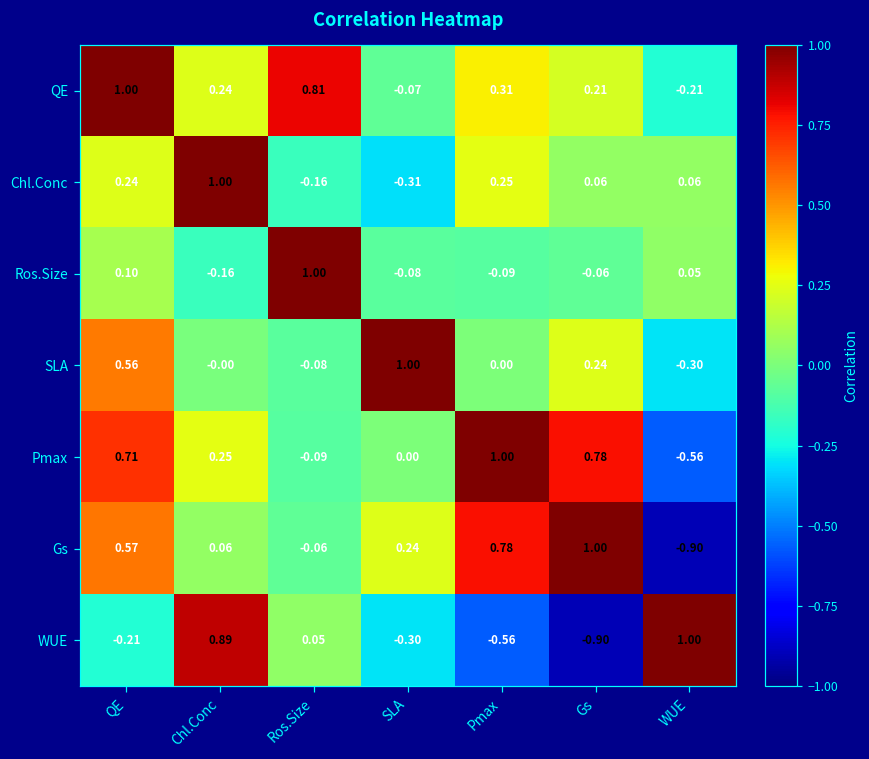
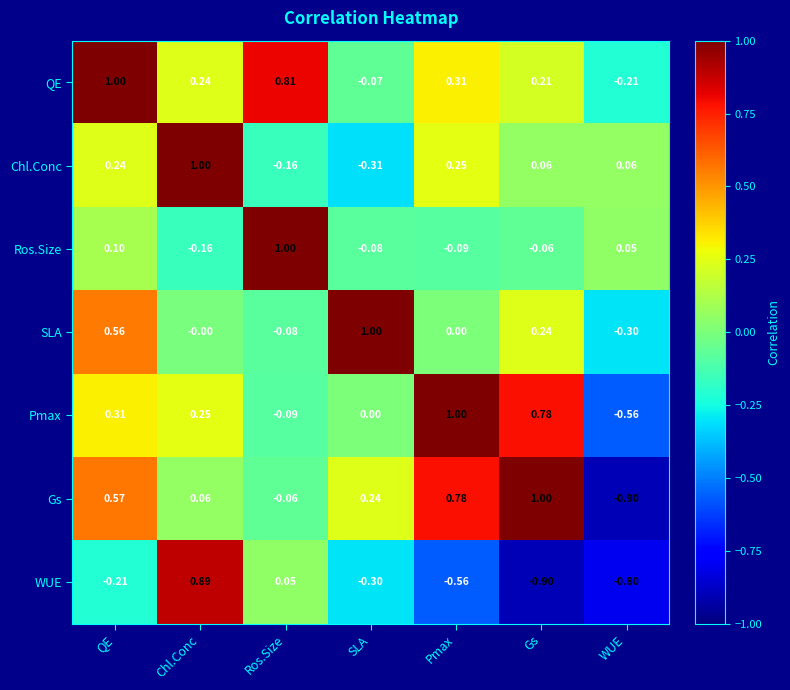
Pmax, QE: 0.71 -> 0.31
WUE, WUE: 1.00 -> -0.80
